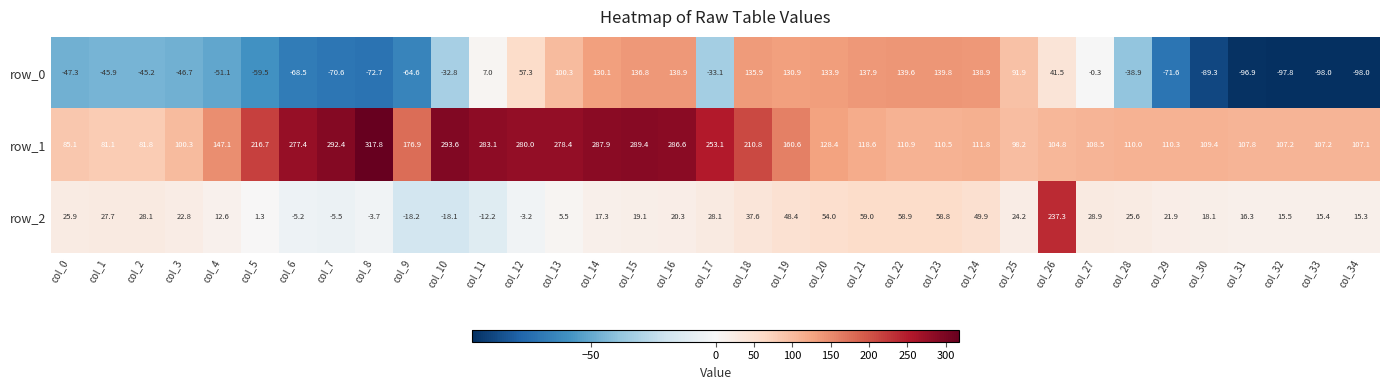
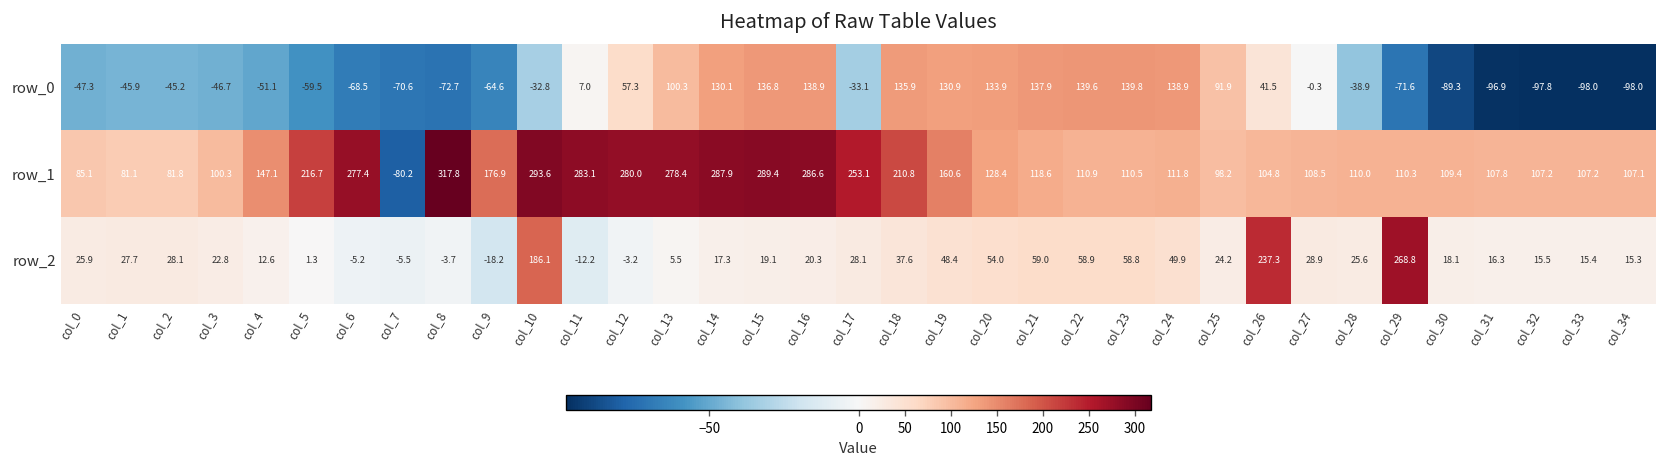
row_1, col_7: 292.4 -> -80.2
row_2, col_10: -18.1 -> 186.1
row_2, col_29: 21.9 -> 268.8
